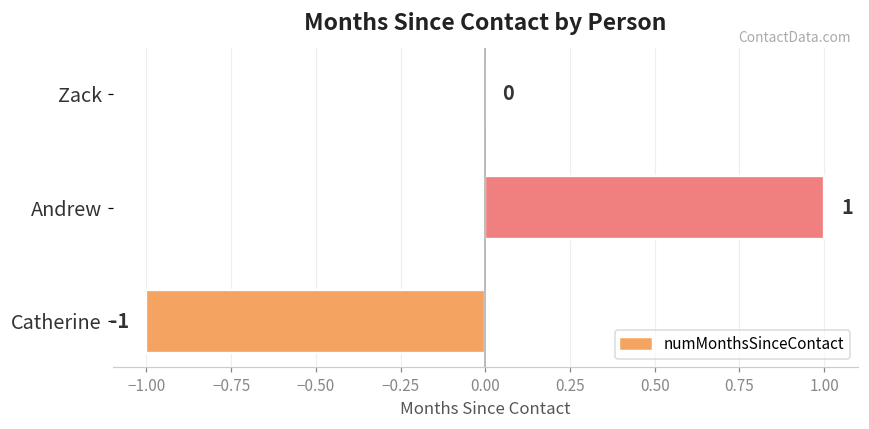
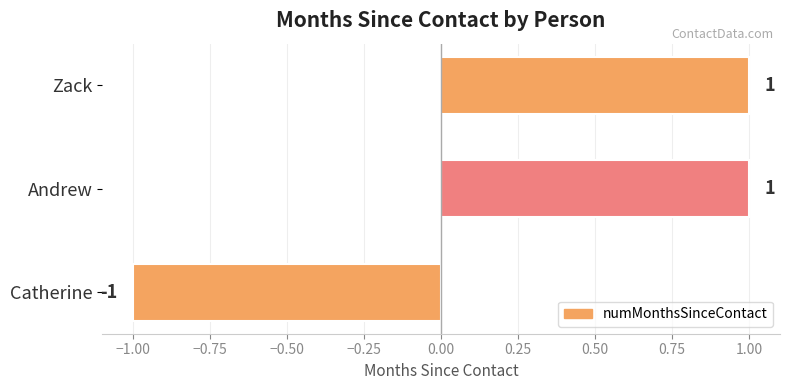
Zack: 0 -> 1
